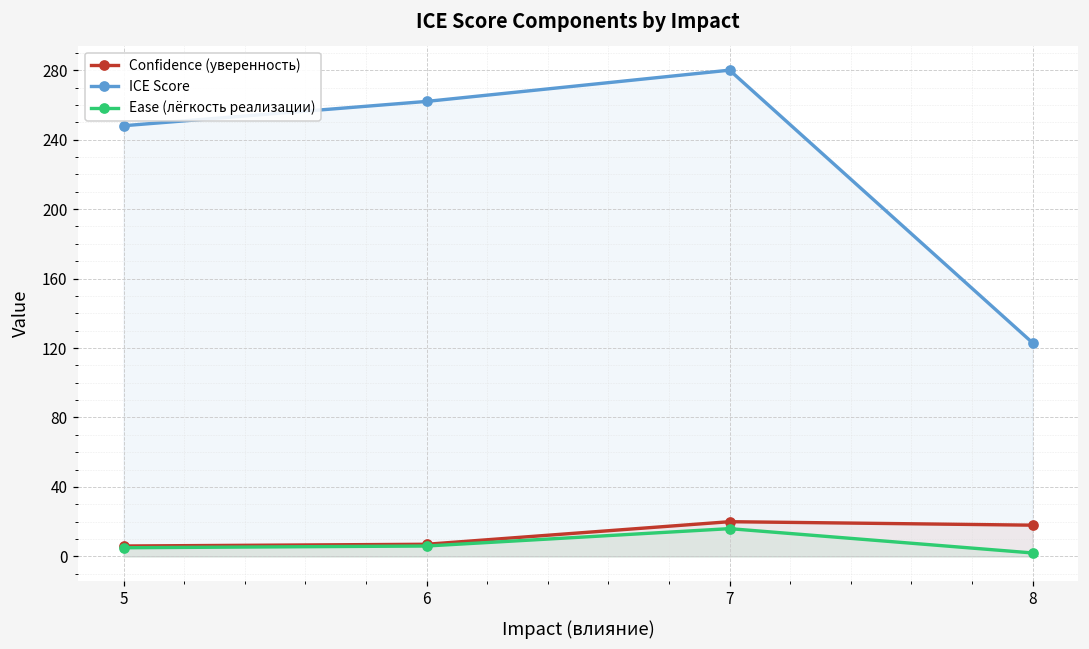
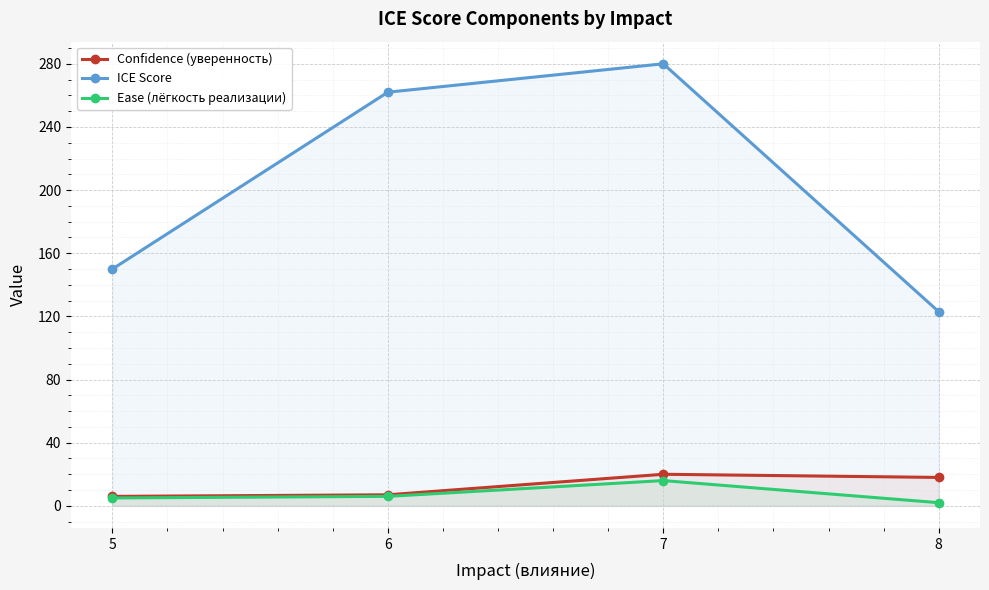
ICE Score, 5: 248 -> 150
